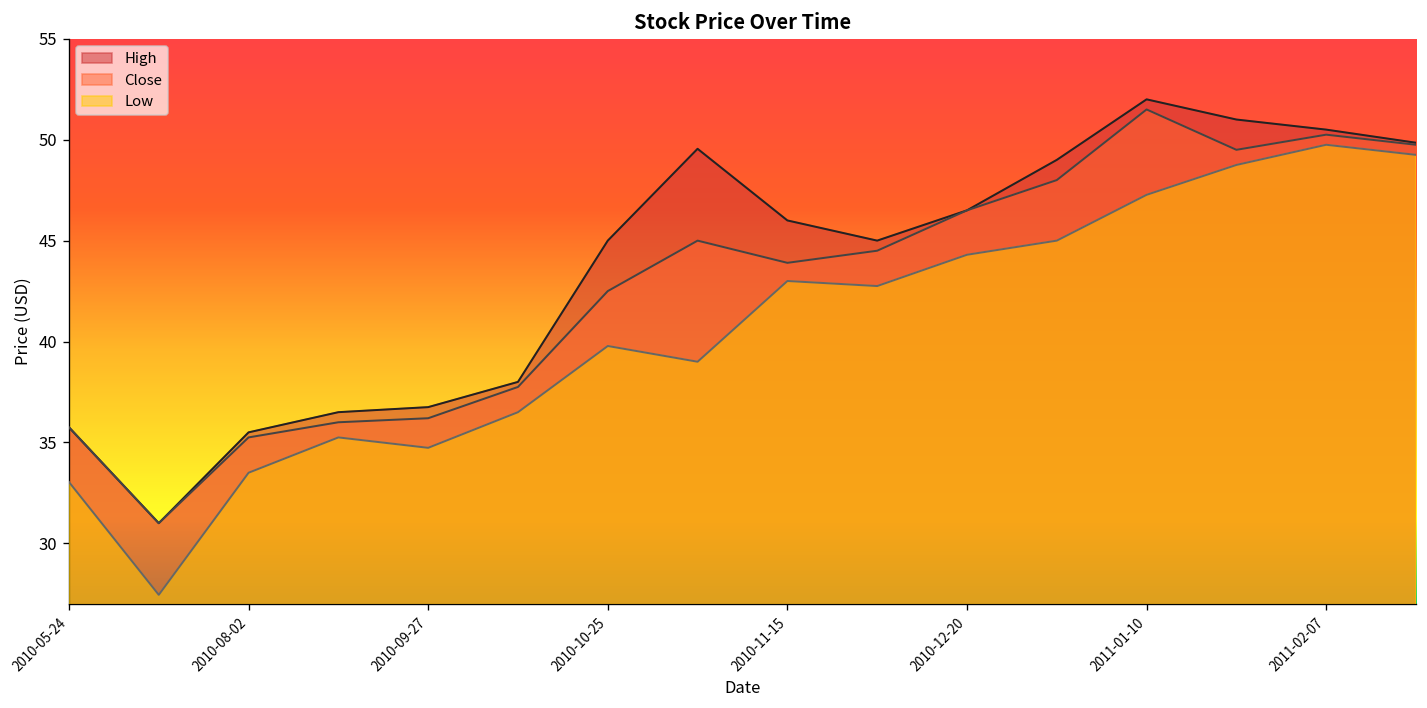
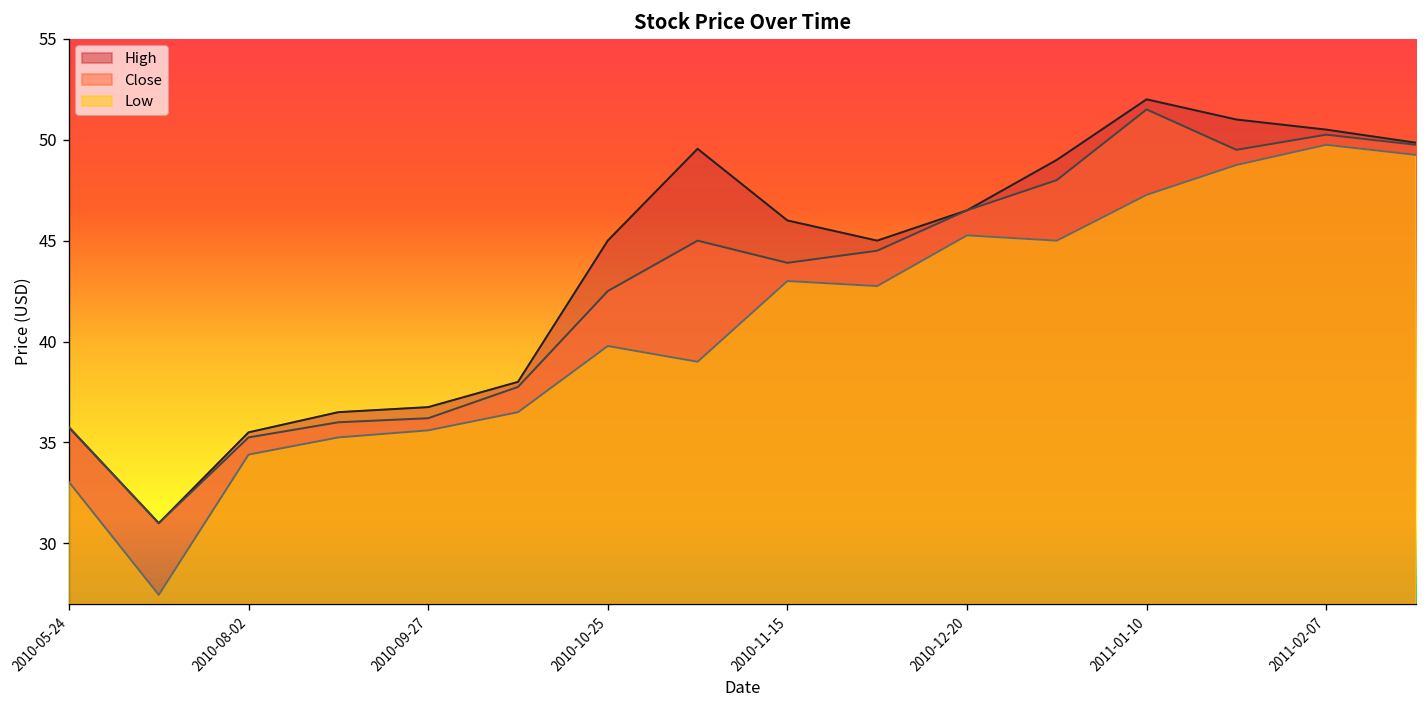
Low, 2010-08-02: 33.5 -> 34.4
Low, 2010-09-27: 34.7 -> 35.6
Low, 2010-12-20: 44.3 -> 45.3
